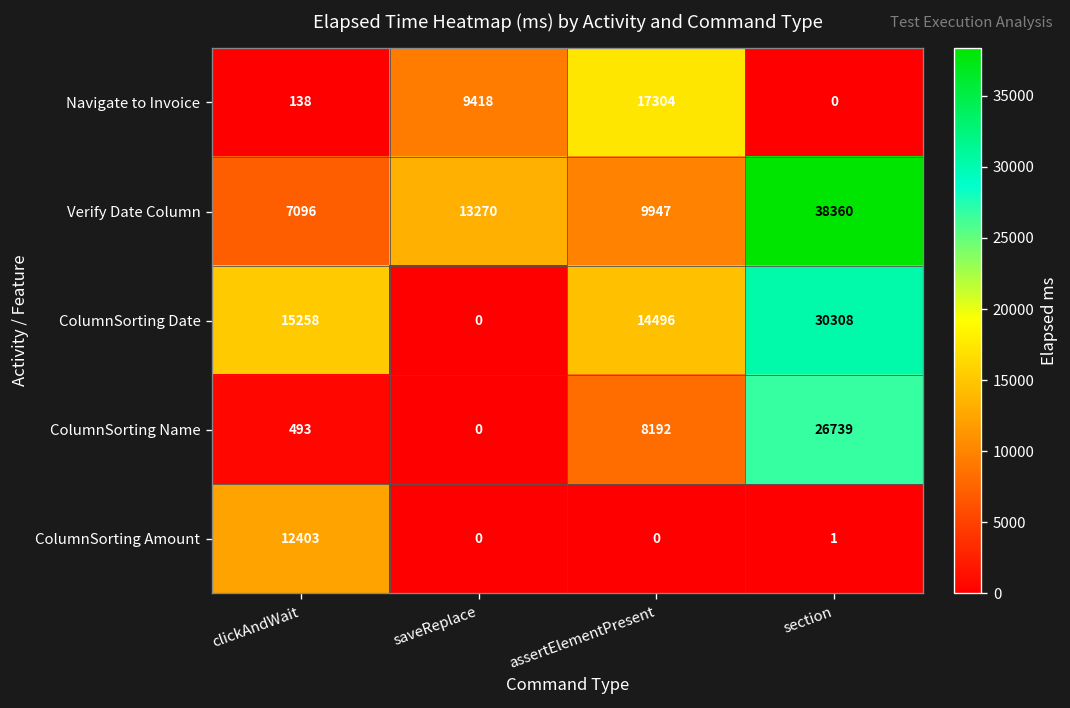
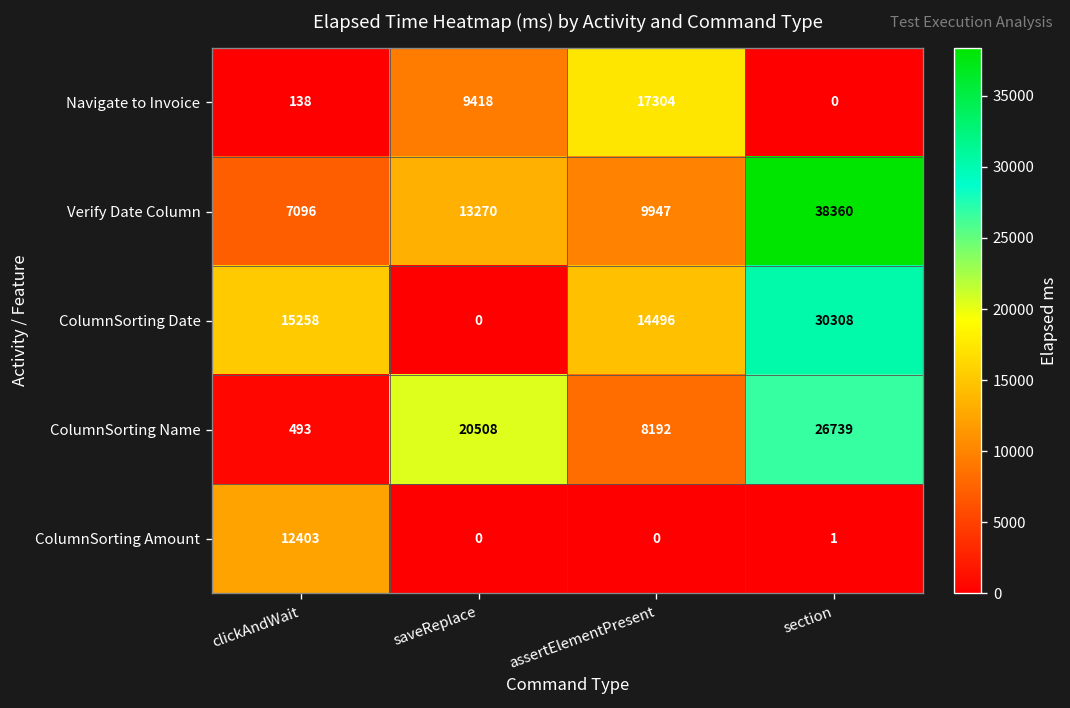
ColumnSorting Name, saveReplace: 0 -> 20508
